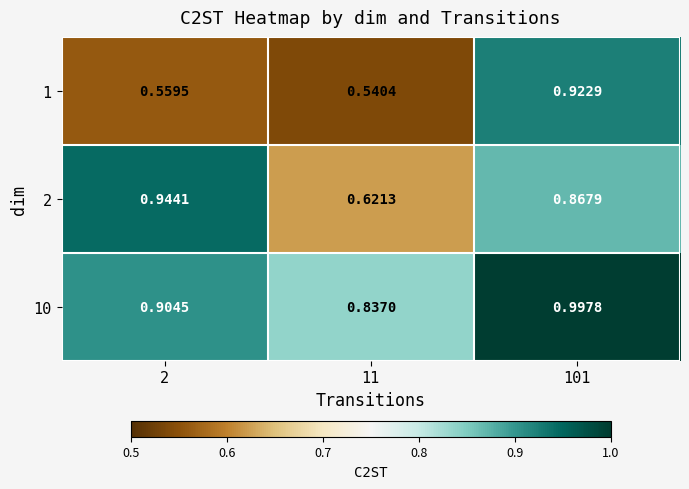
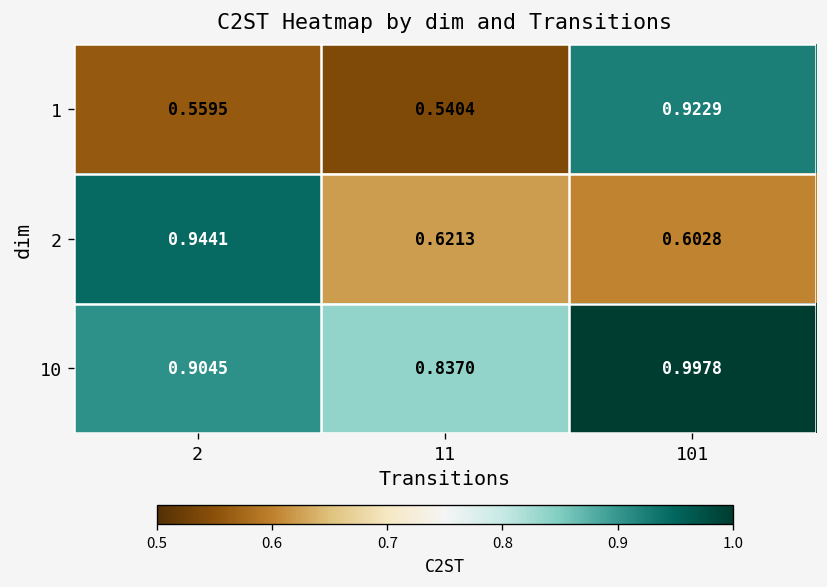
2, 101: 0.8679 -> 0.6028
